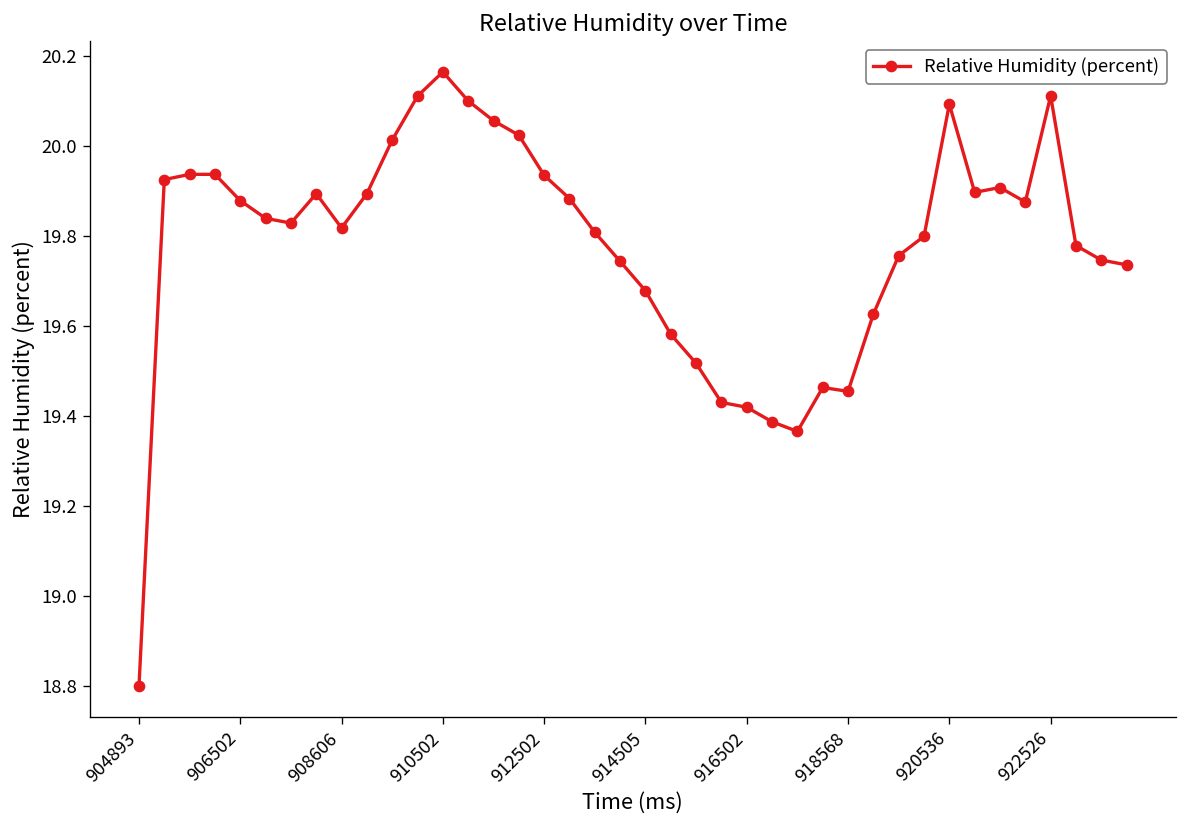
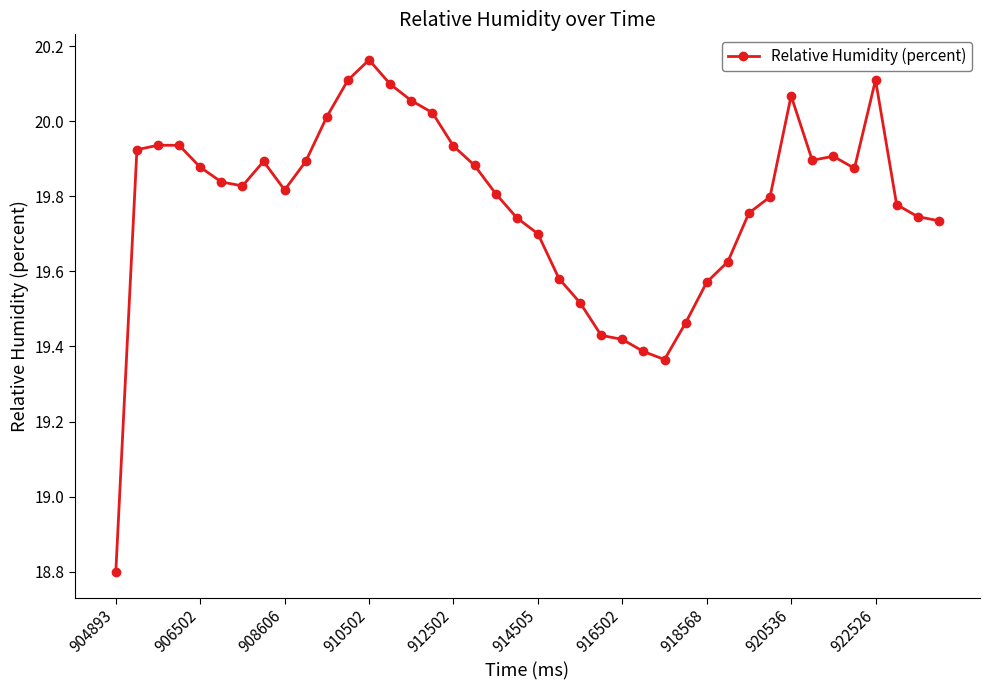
914505: 19.68 -> 19.70
918568: 19.45 -> 19.57
920536: 20.09 -> 20.07
